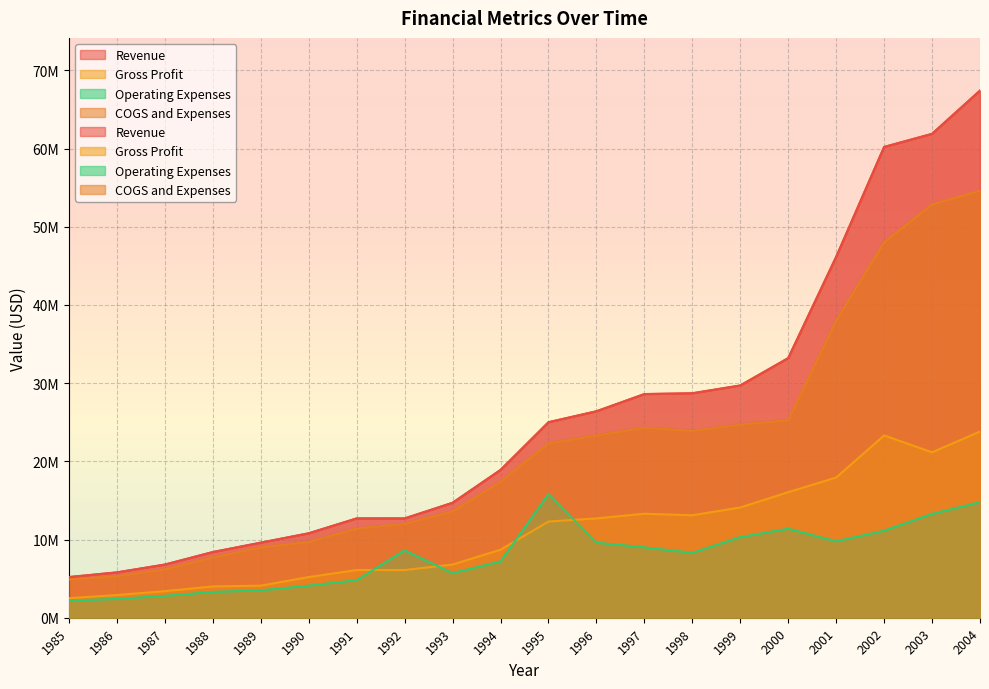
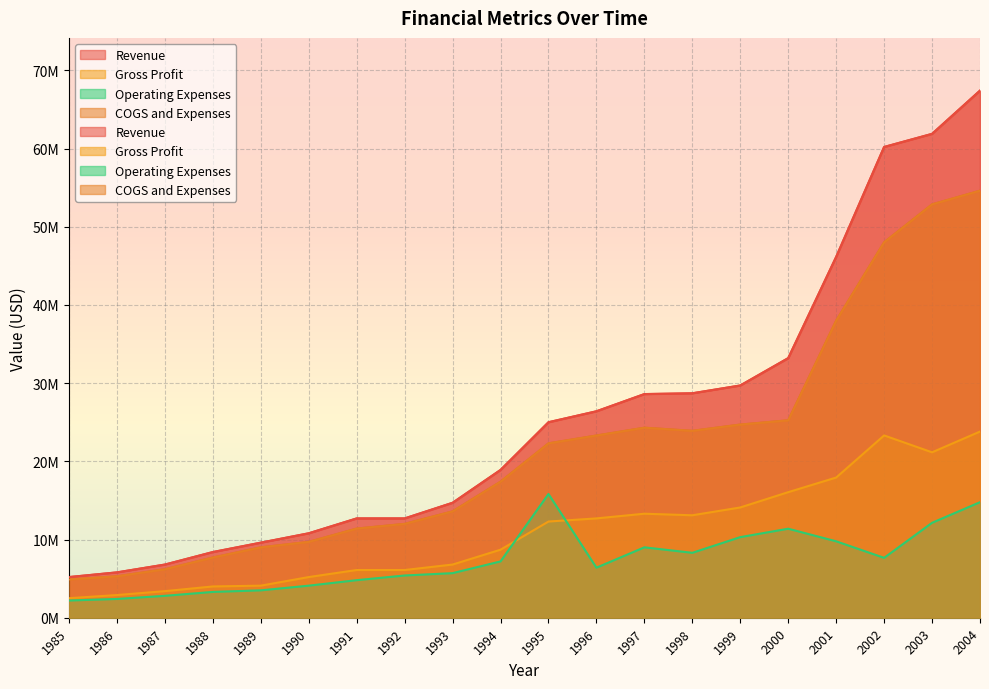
Operating Expenses, 1992: 9000000 -> 5000000
Operating Expenses, 1996: 10000000 -> 6000000
Operating Expenses, 2002: 11000000 -> 8000000
Operating Expenses, 2003: 13000000 -> 12000000
